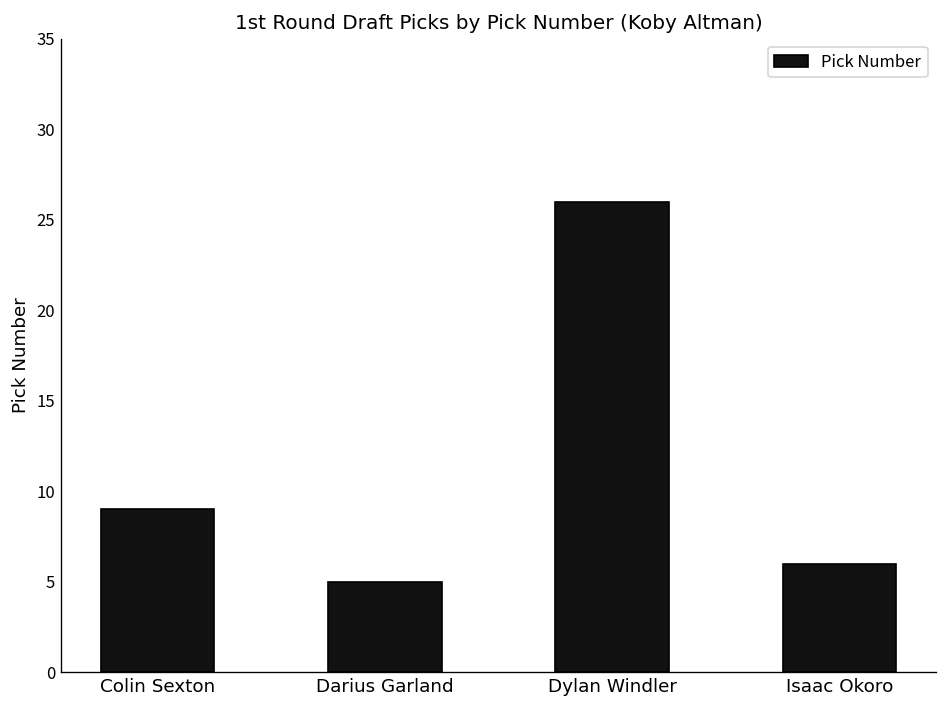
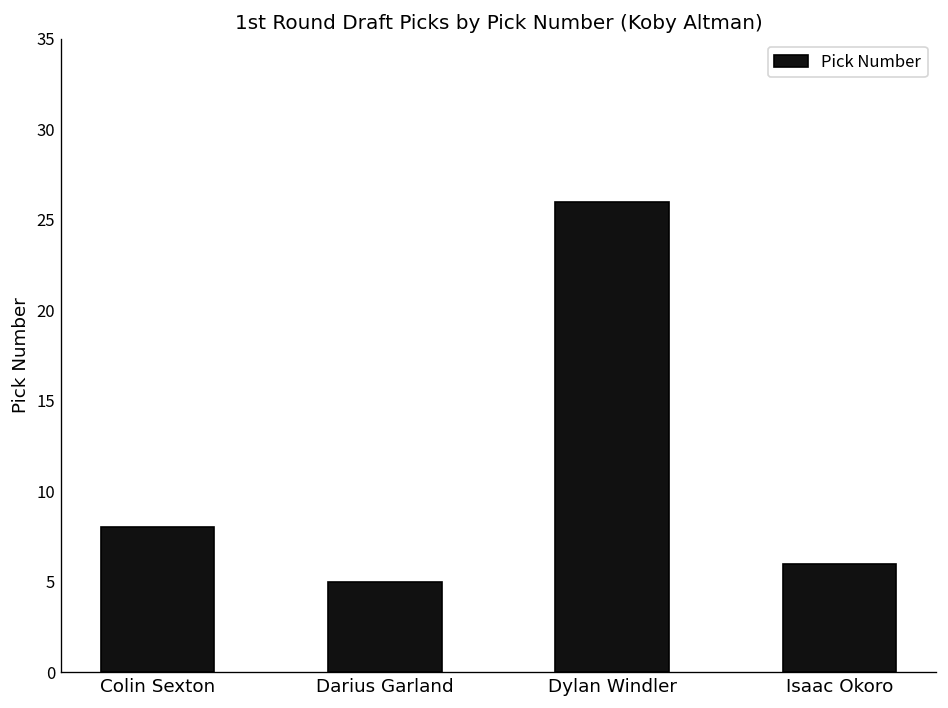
Colin Sexton: 9 -> 8
